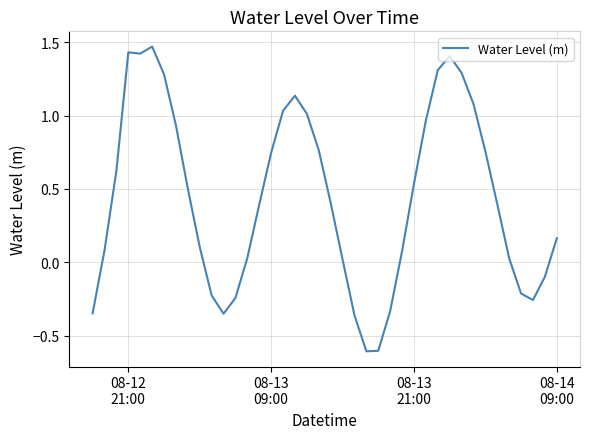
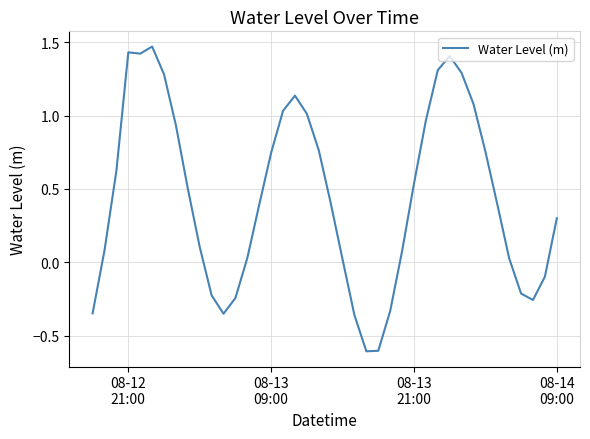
08-14 09:00: 0.16 -> 0.30
